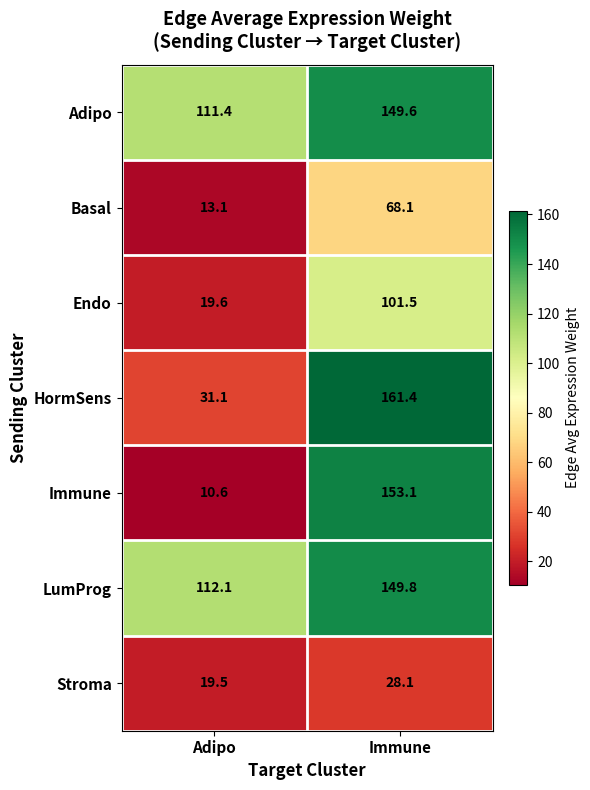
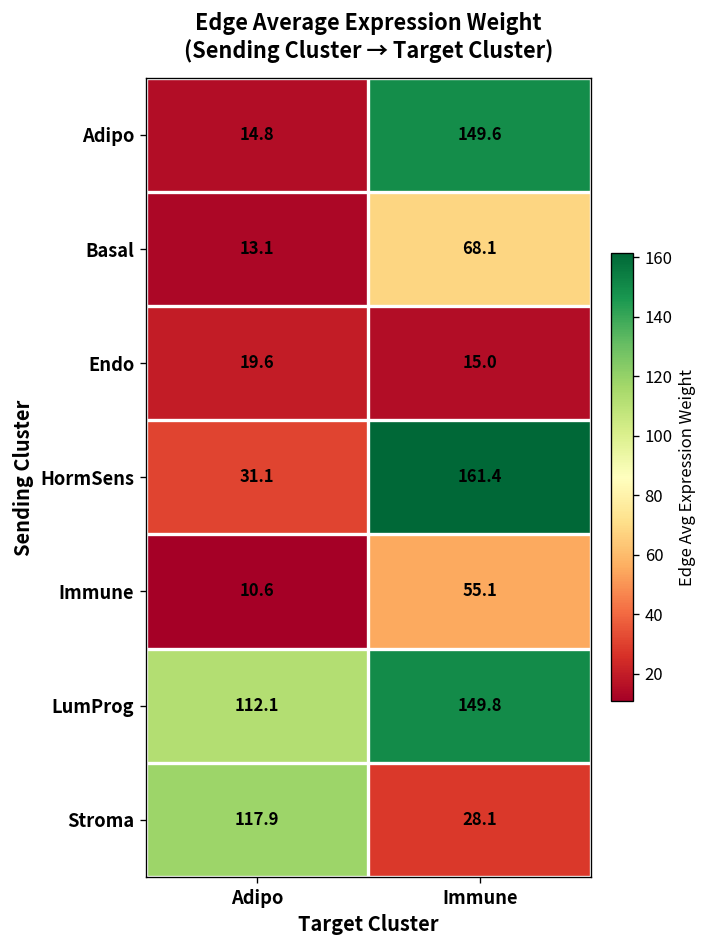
Adipo, Adipo: 111.4 -> 14.8
Endo, Immune: 101.5 -> 15.0
Immune, Immune: 153.1 -> 55.1
Stroma, Adipo: 19.5 -> 117.9
